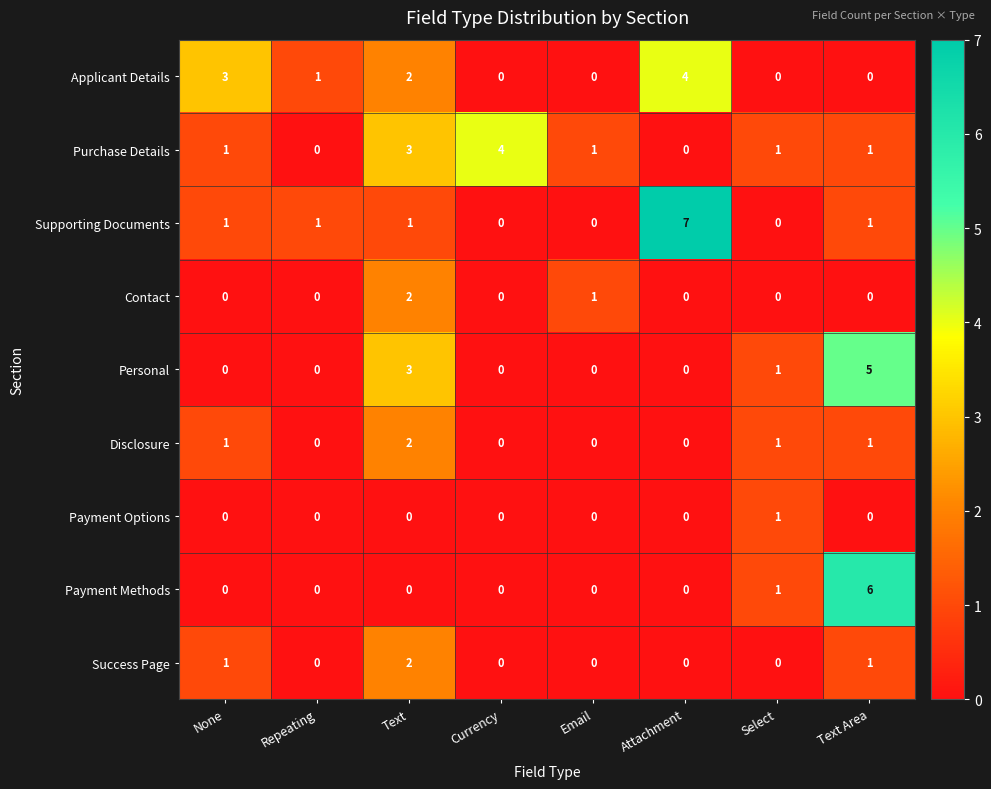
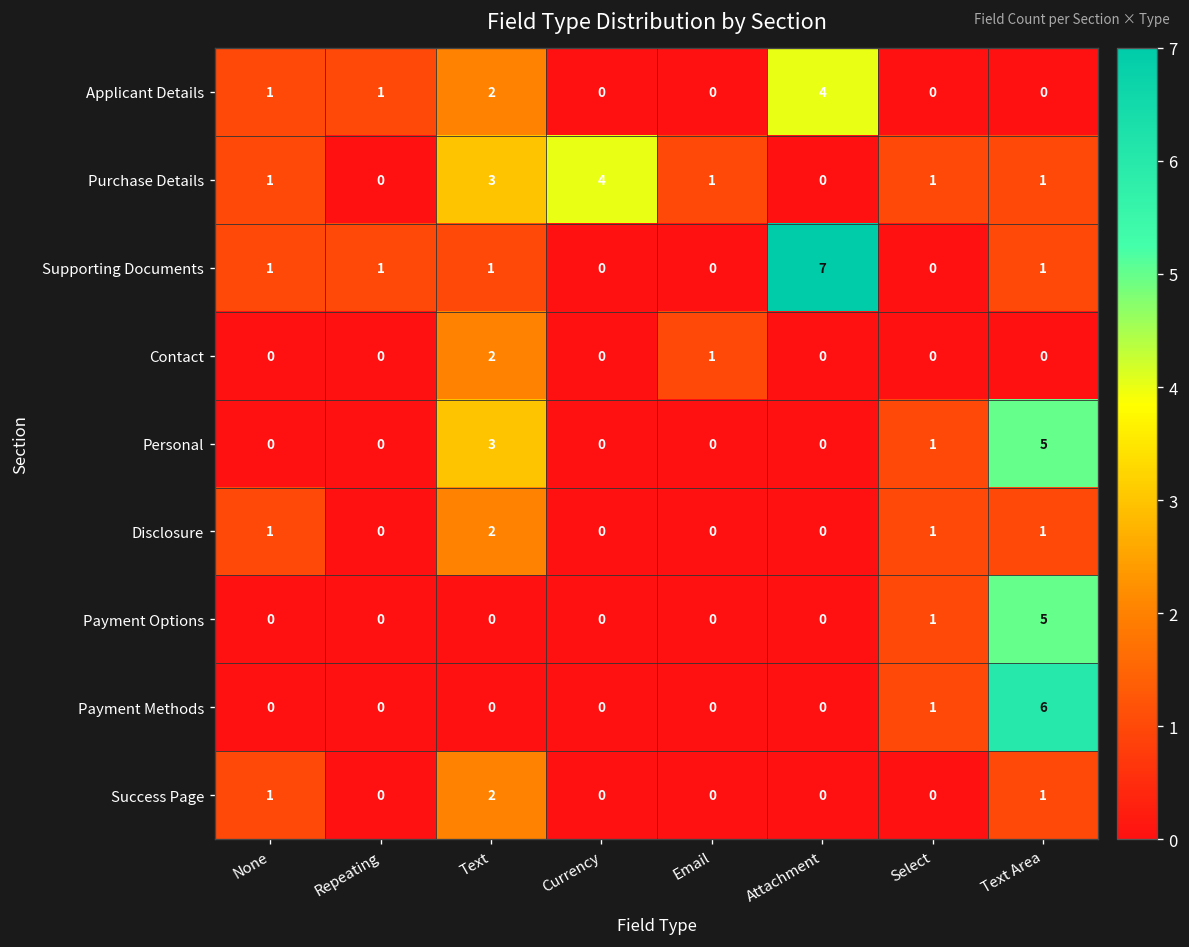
Applicant Details, None: 3 -> 1
Payment Options, Text Area: 0 -> 5
